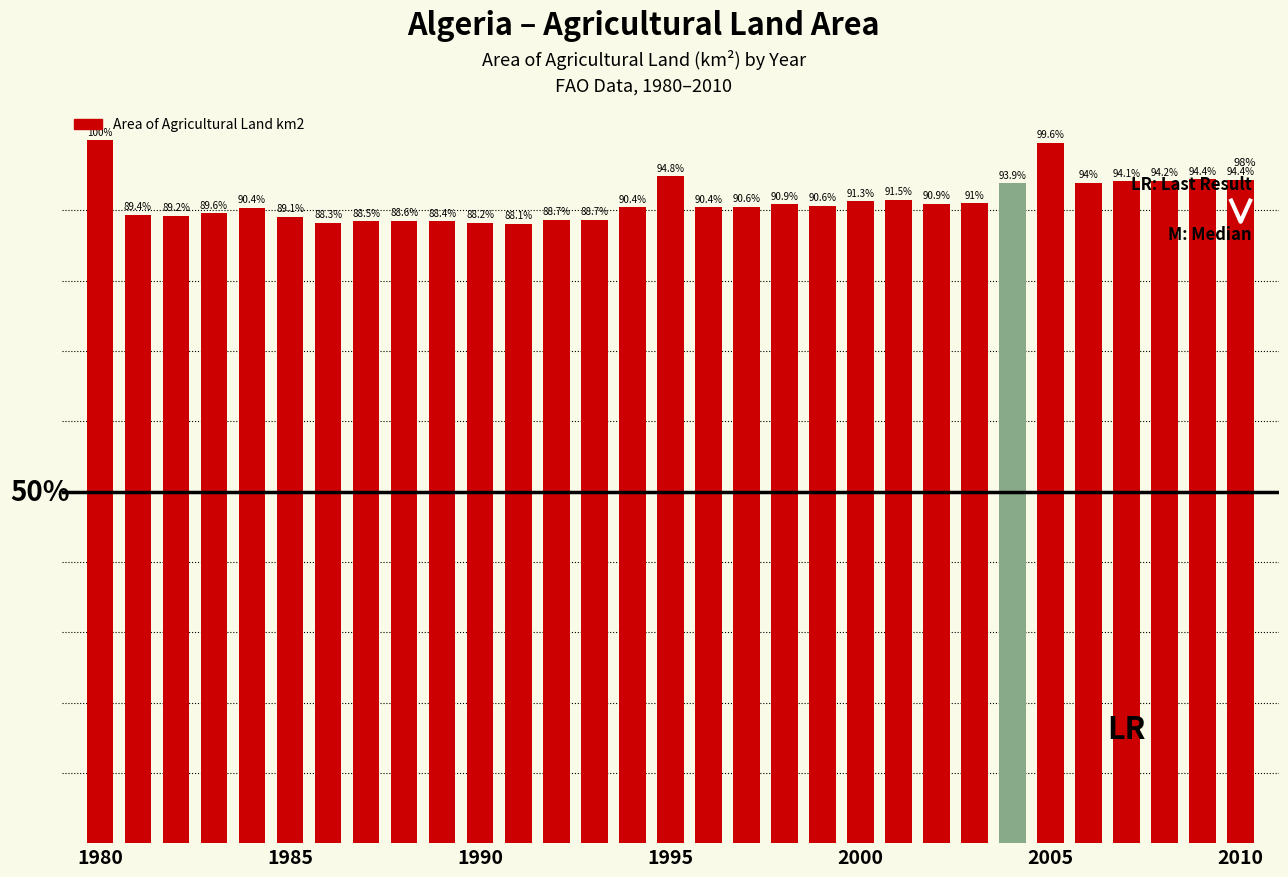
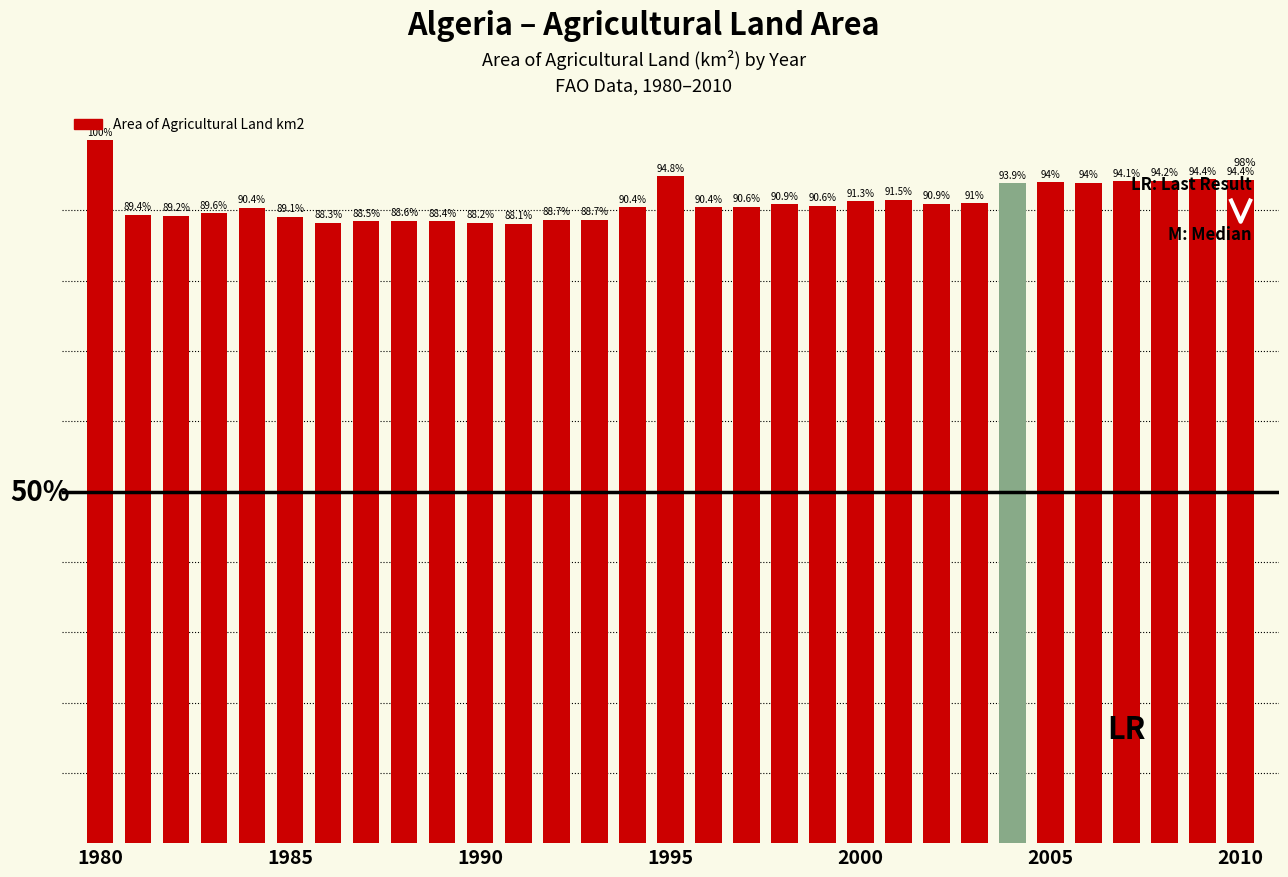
Area of Agricultural Land km2, 2005: 99.6% -> 94%
